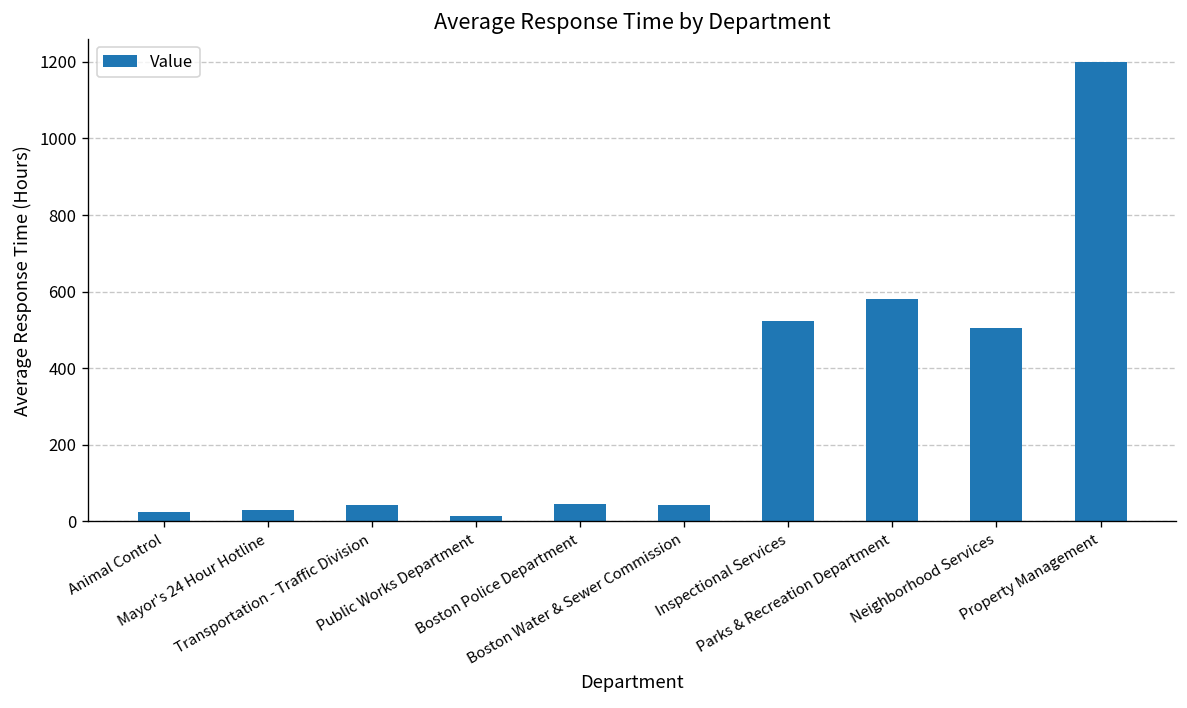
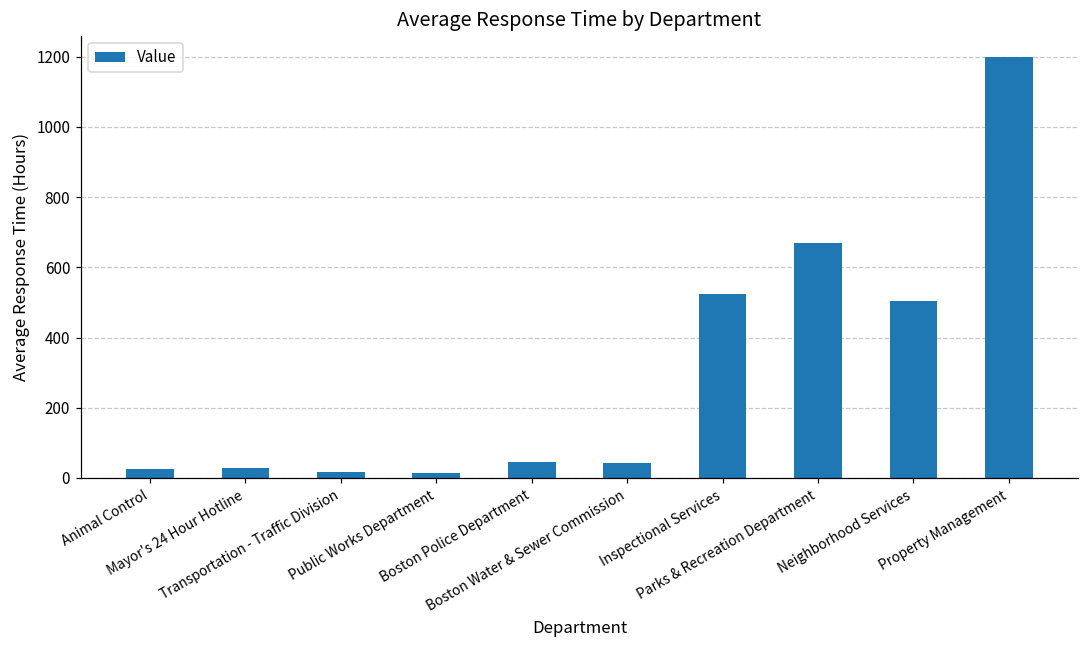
Transportation - Traffic Division: 40 -> 20
Parks & Recreation Department: 580 -> 670
